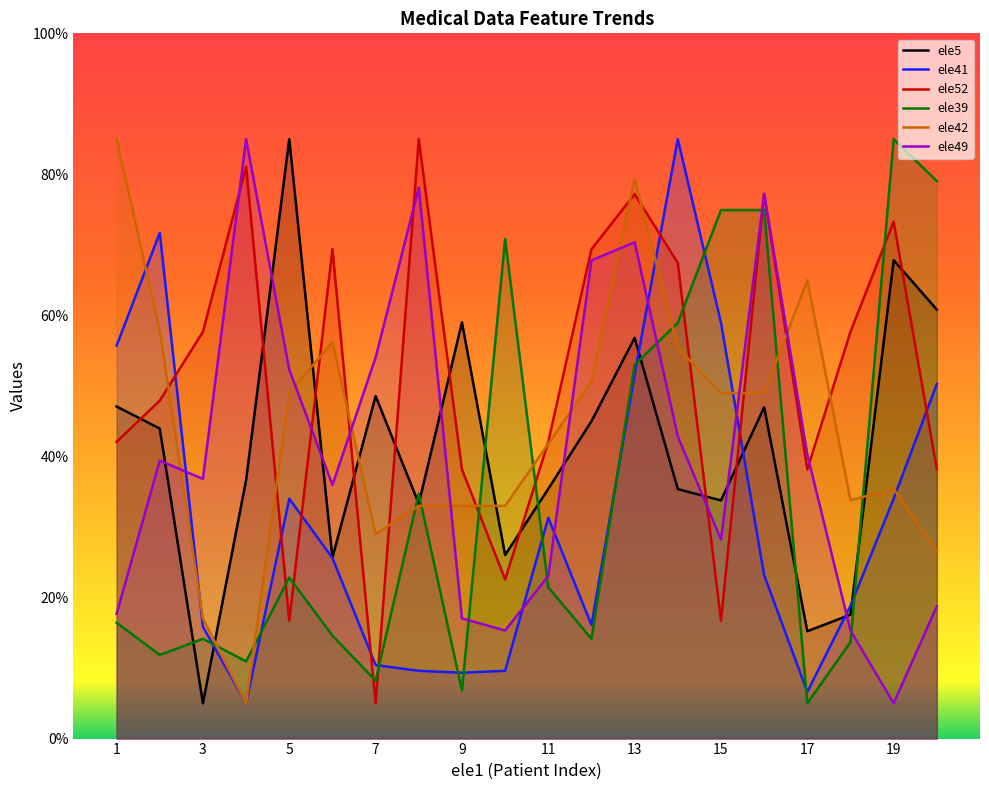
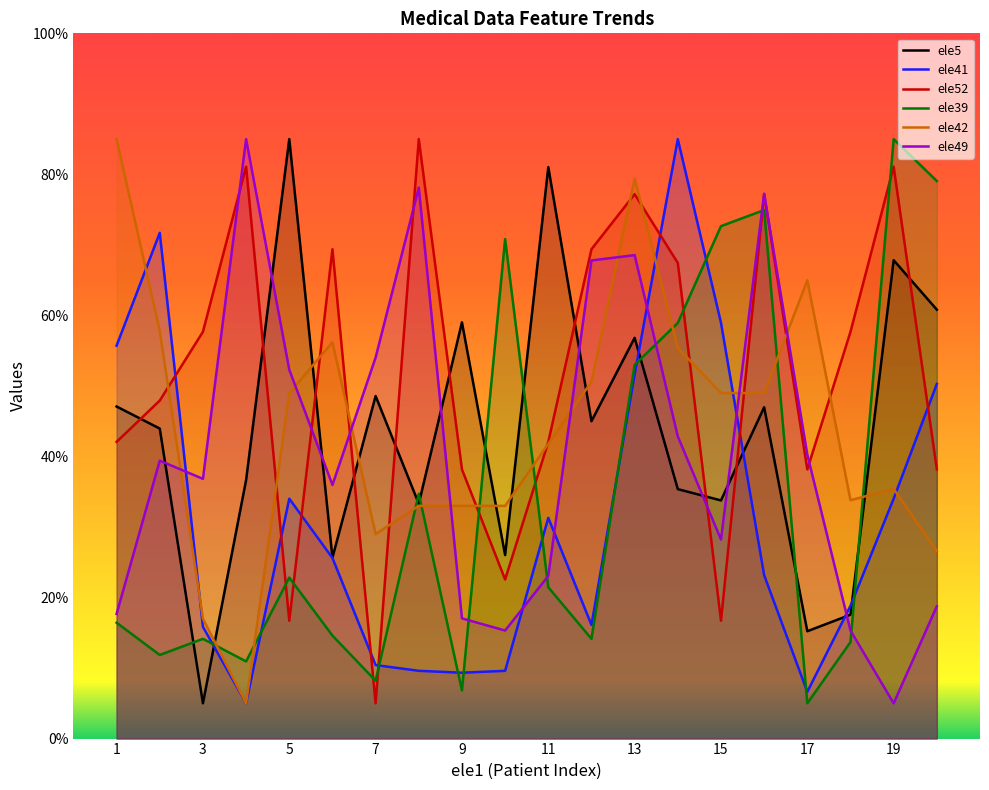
ele5, 11: 35% -> 81%
ele49, 13: 70% -> 69%
ele39, 15: 75% -> 73%
ele52, 19: 73% -> 81%
